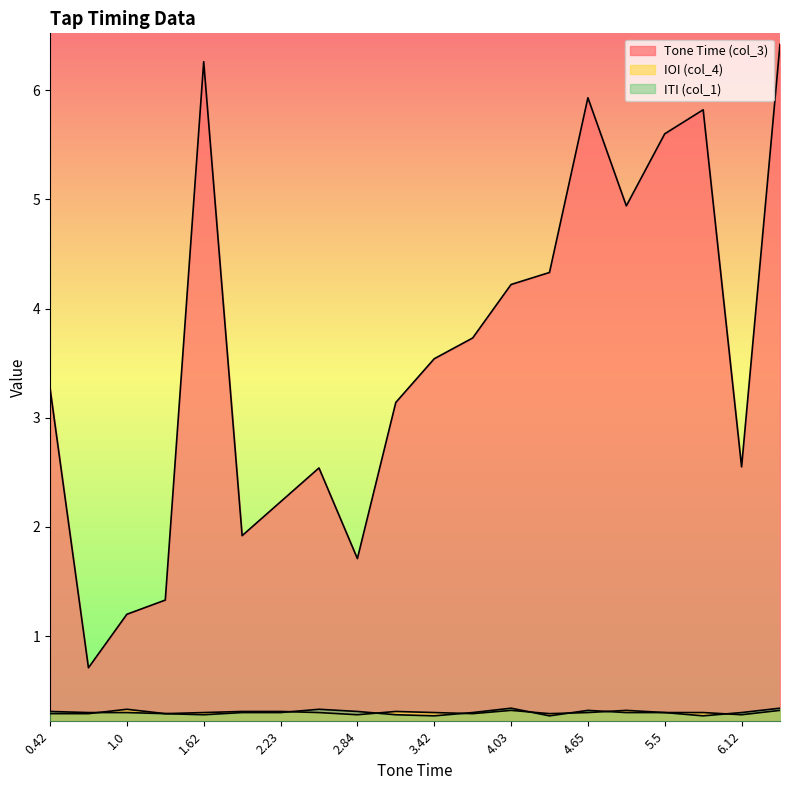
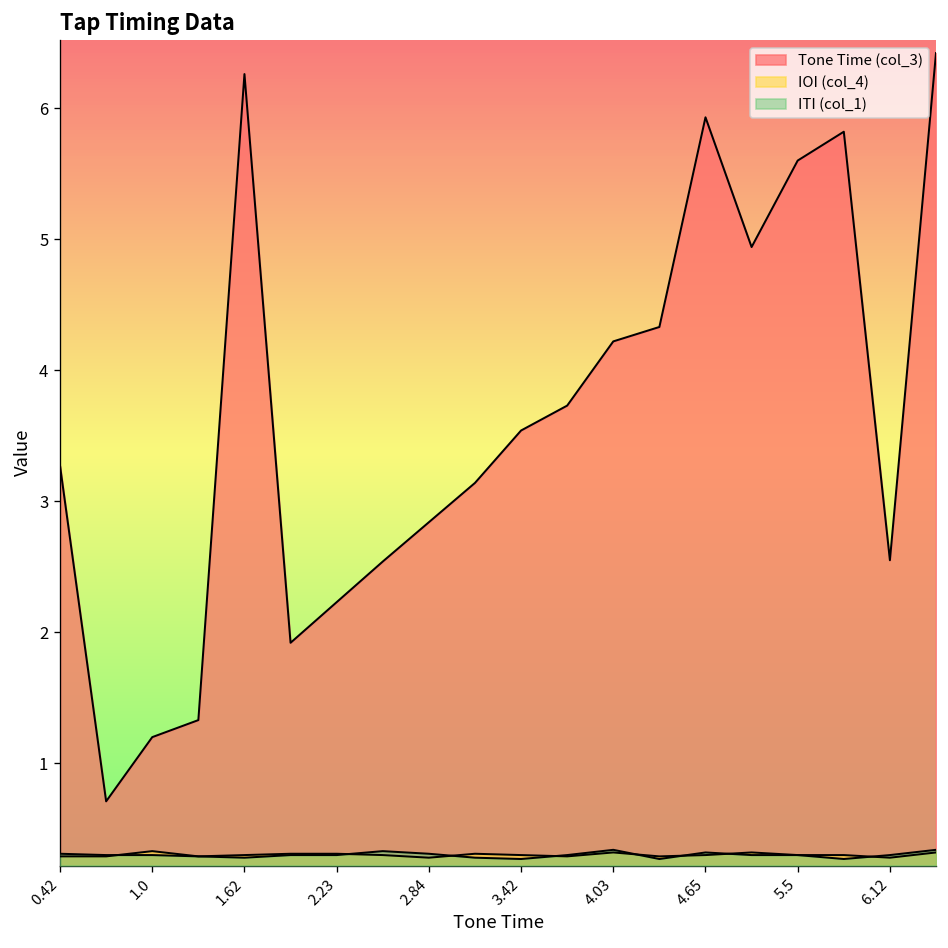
Tone Time (col_3), 2.84: 1.71 -> 2.84
